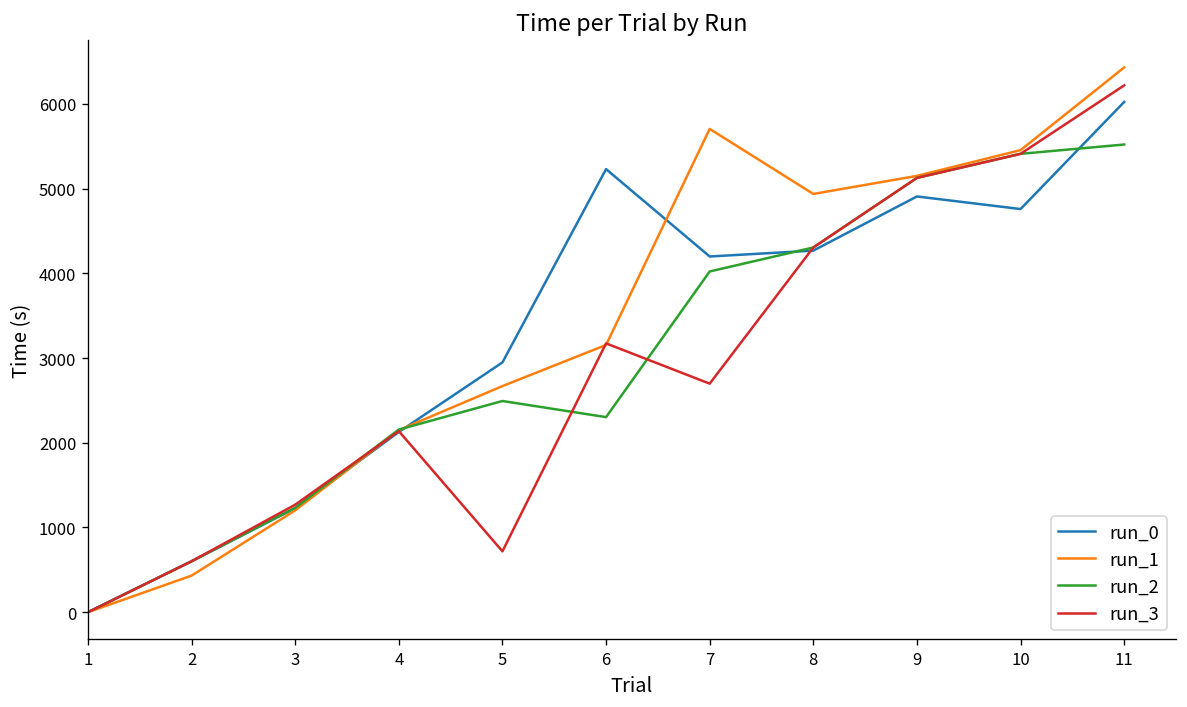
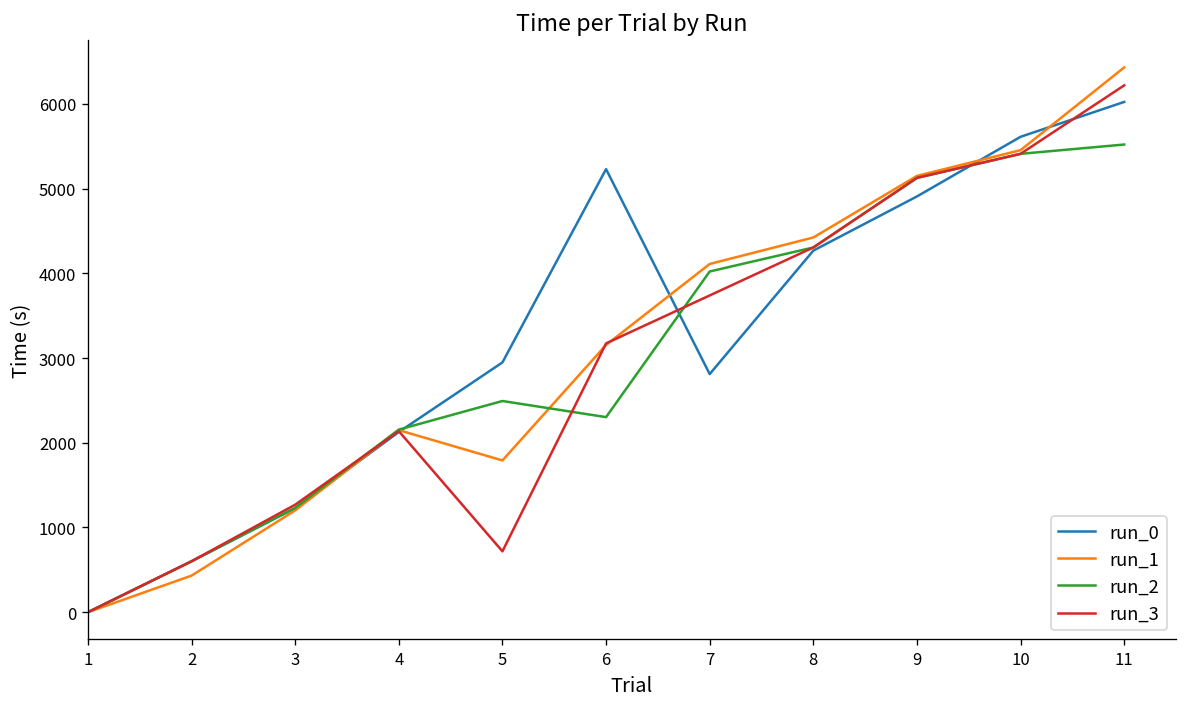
run_1, 5: 2700 -> 1800
run_0, 7: 4200 -> 2800
run_1, 7: 5700 -> 4100
run_3, 7: 2700 -> 3700
run_1, 8: 4900 -> 4400
run_0, 10: 4800 -> 5600
